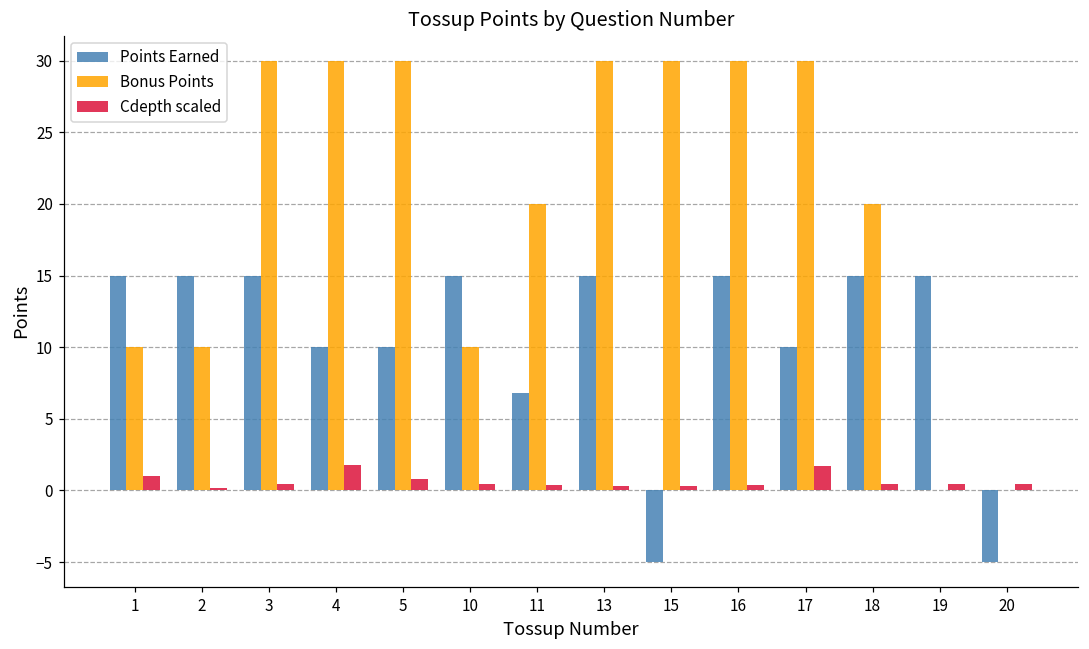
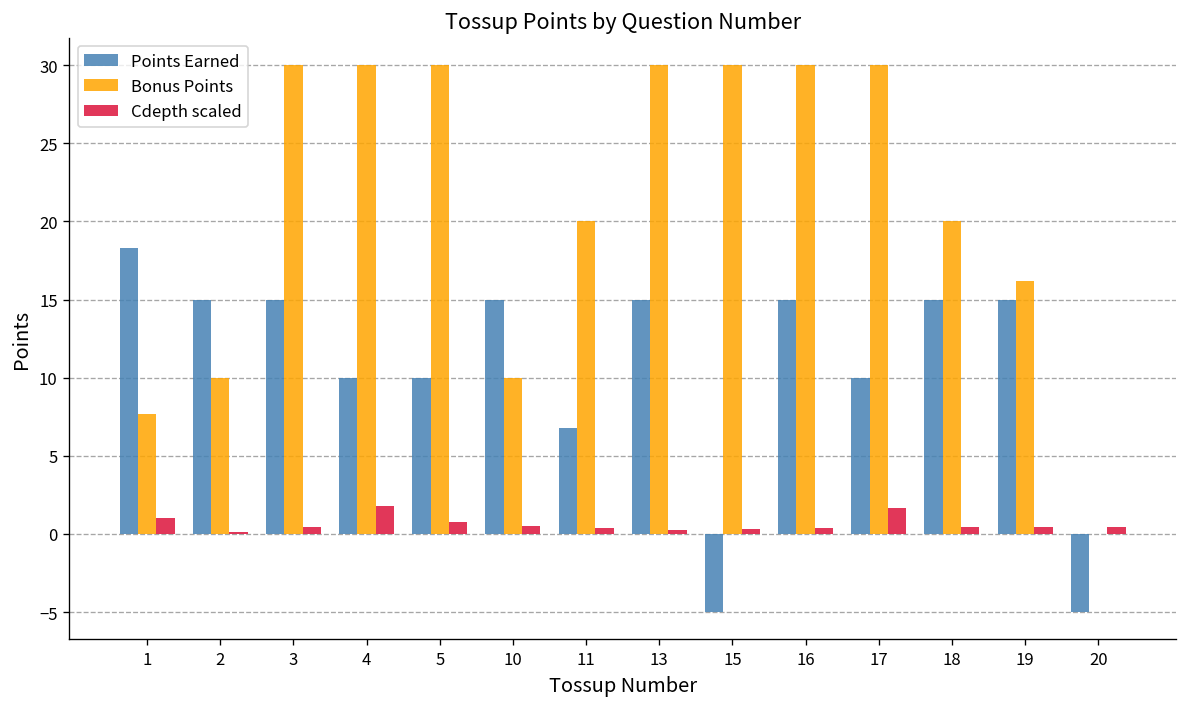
Points Earned, 1: 15.0 -> 18.3
Bonus Points, 1: 10.0 -> 7.7
Bonus Points, 19: 0.0 -> 16.2
